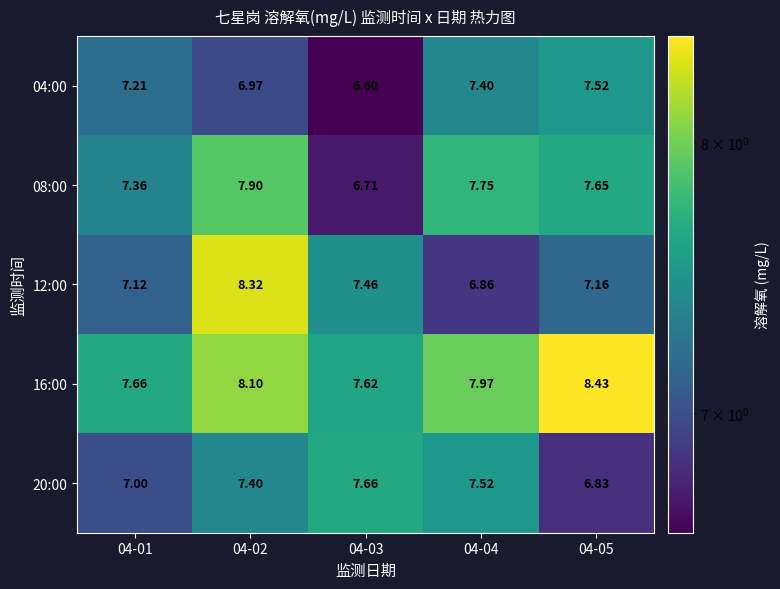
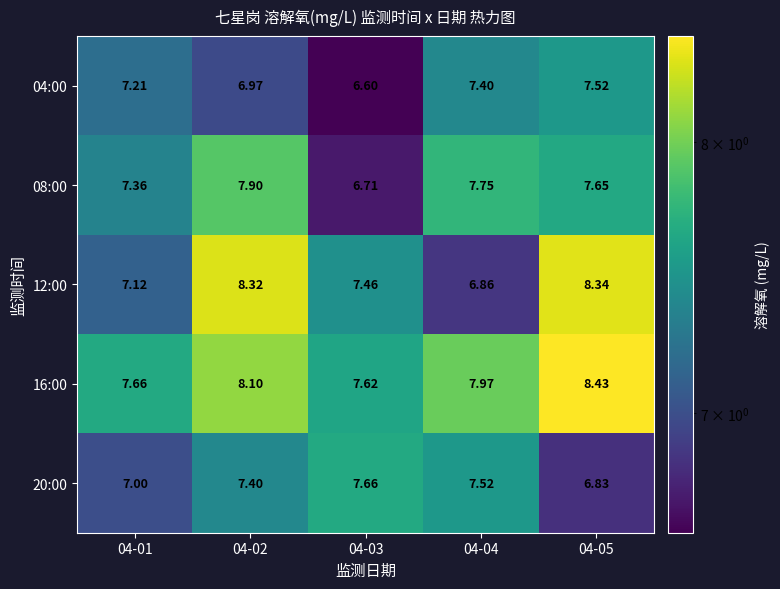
12:00, 04-05: 7.16 -> 8.34
